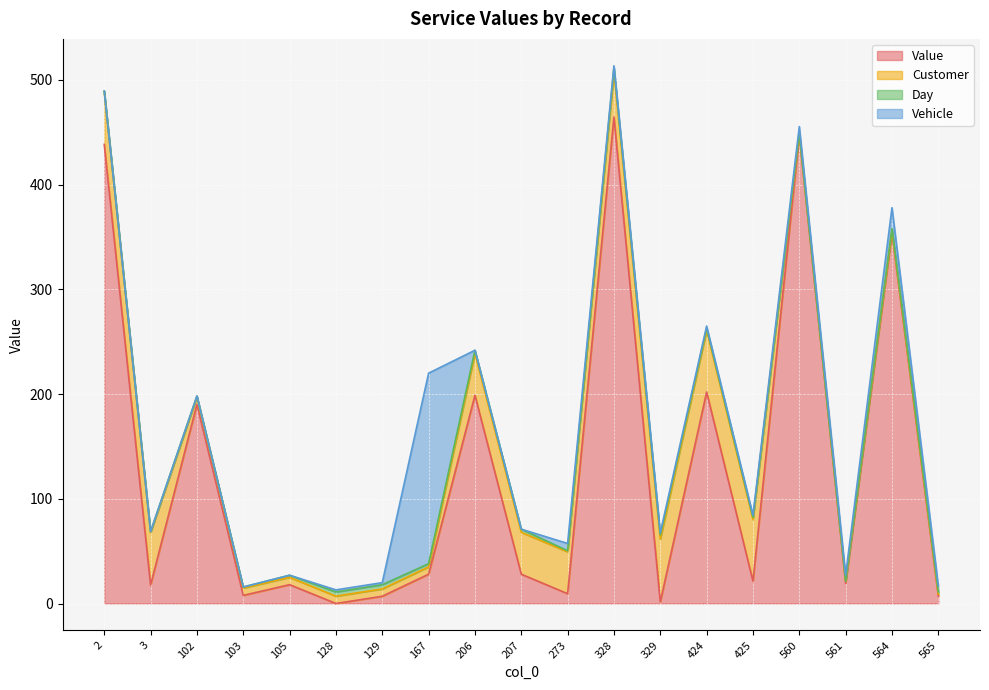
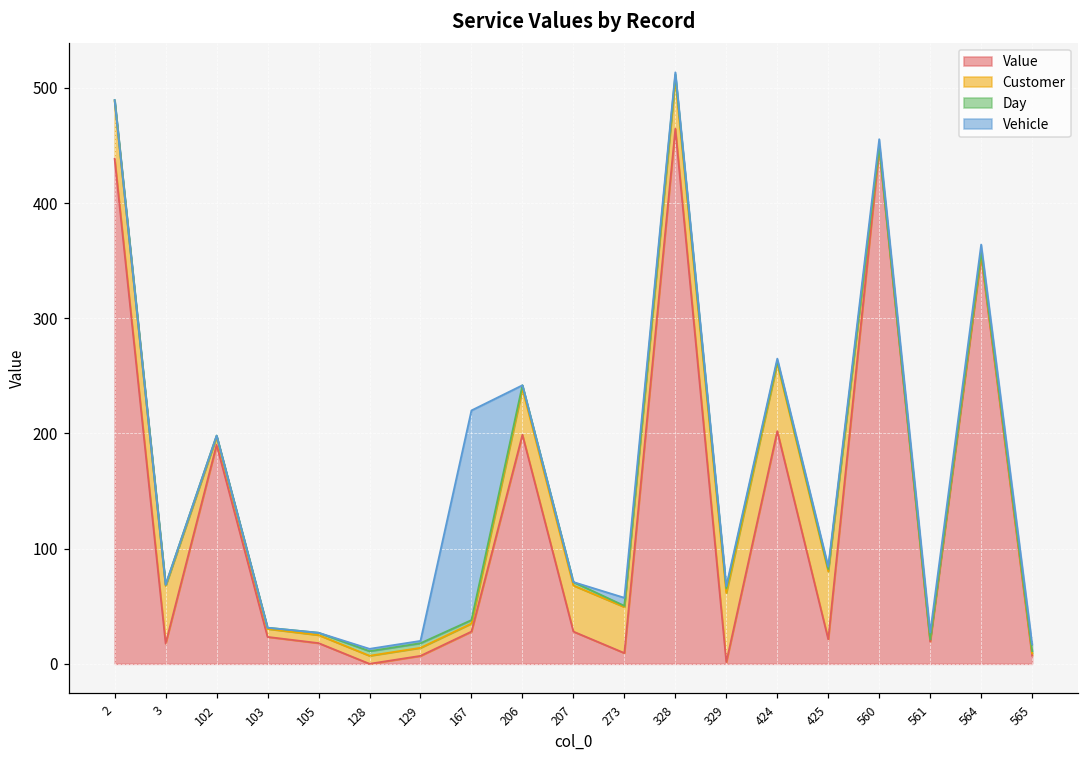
Value, 103: 8 -> 23
Vehicle, 564: 20 -> 6
